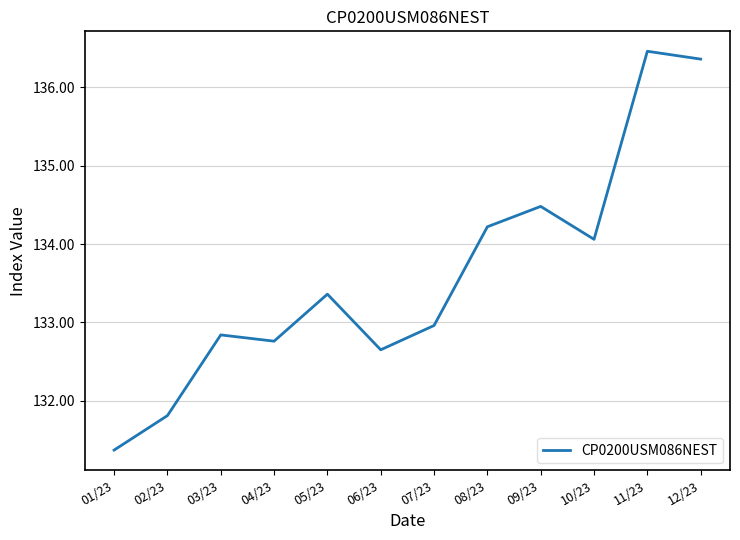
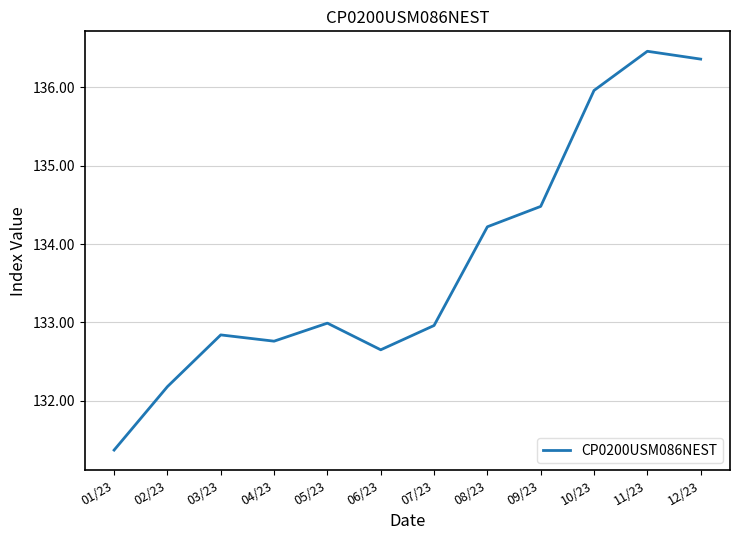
02/23: 131.8 -> 132.2
05/23: 133.4 -> 133.0
10/23: 134.1 -> 136.0
